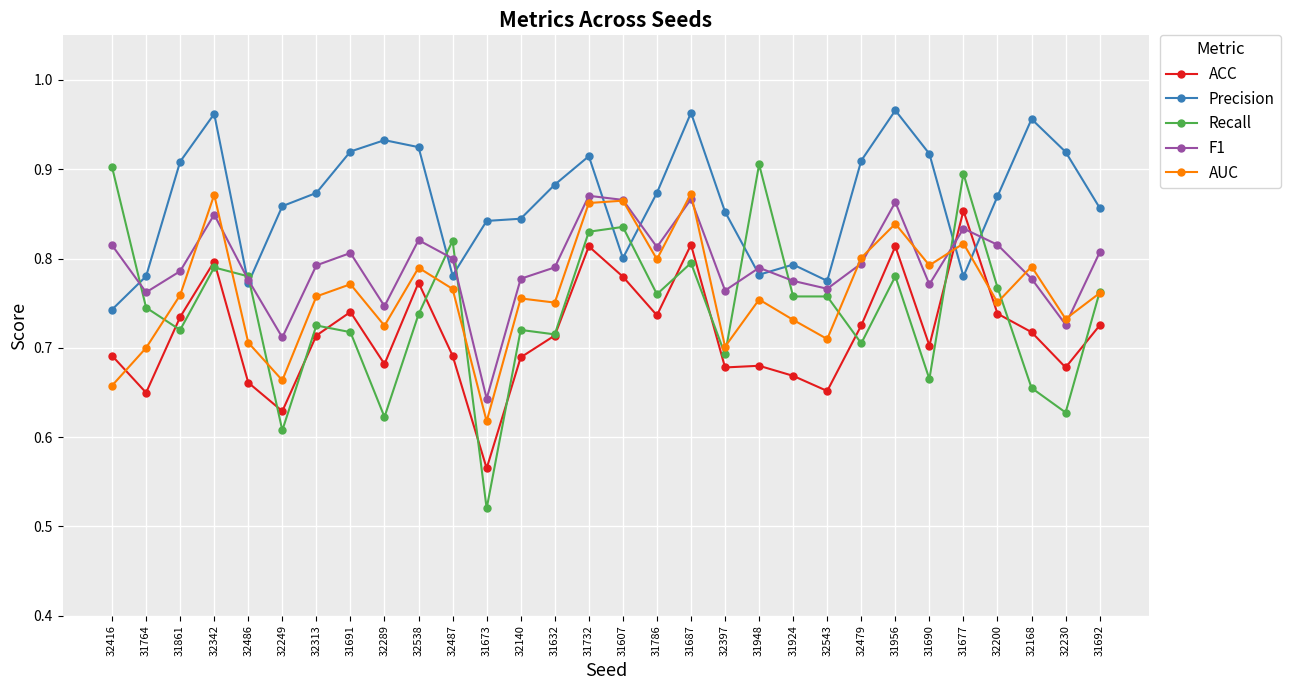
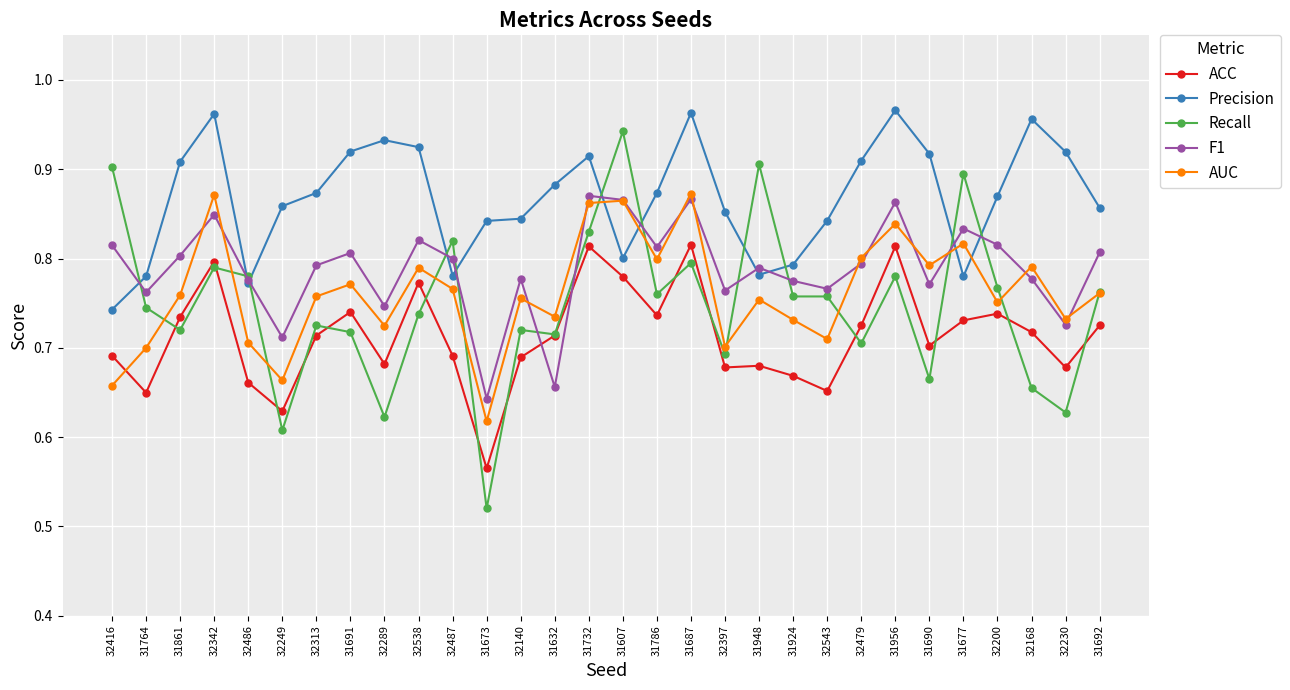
F1, 31861: 0.79 -> 0.80
F1, 31632: 0.79 -> 0.66
AUC, 31632: 0.75 -> 0.73
Recall, 31607: 0.84 -> 0.94
Precision, 32543: 0.77 -> 0.84
ACC, 31677: 0.85 -> 0.73
